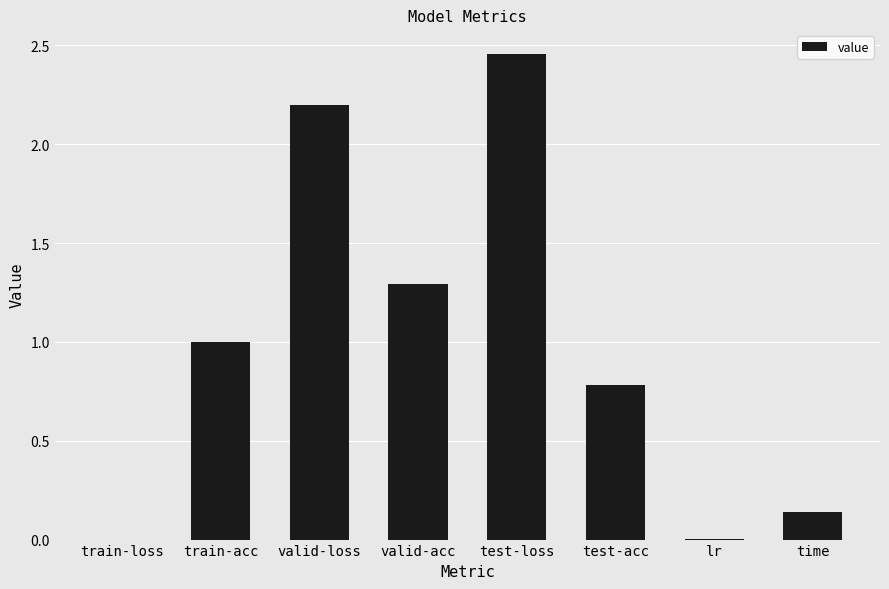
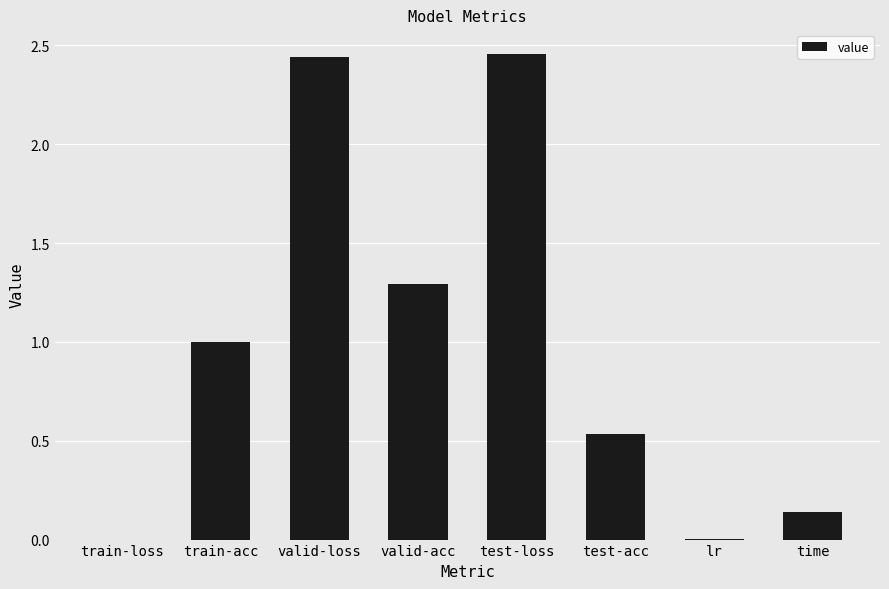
valid-loss: 2.20 -> 2.44
test-acc: 0.78 -> 0.54
